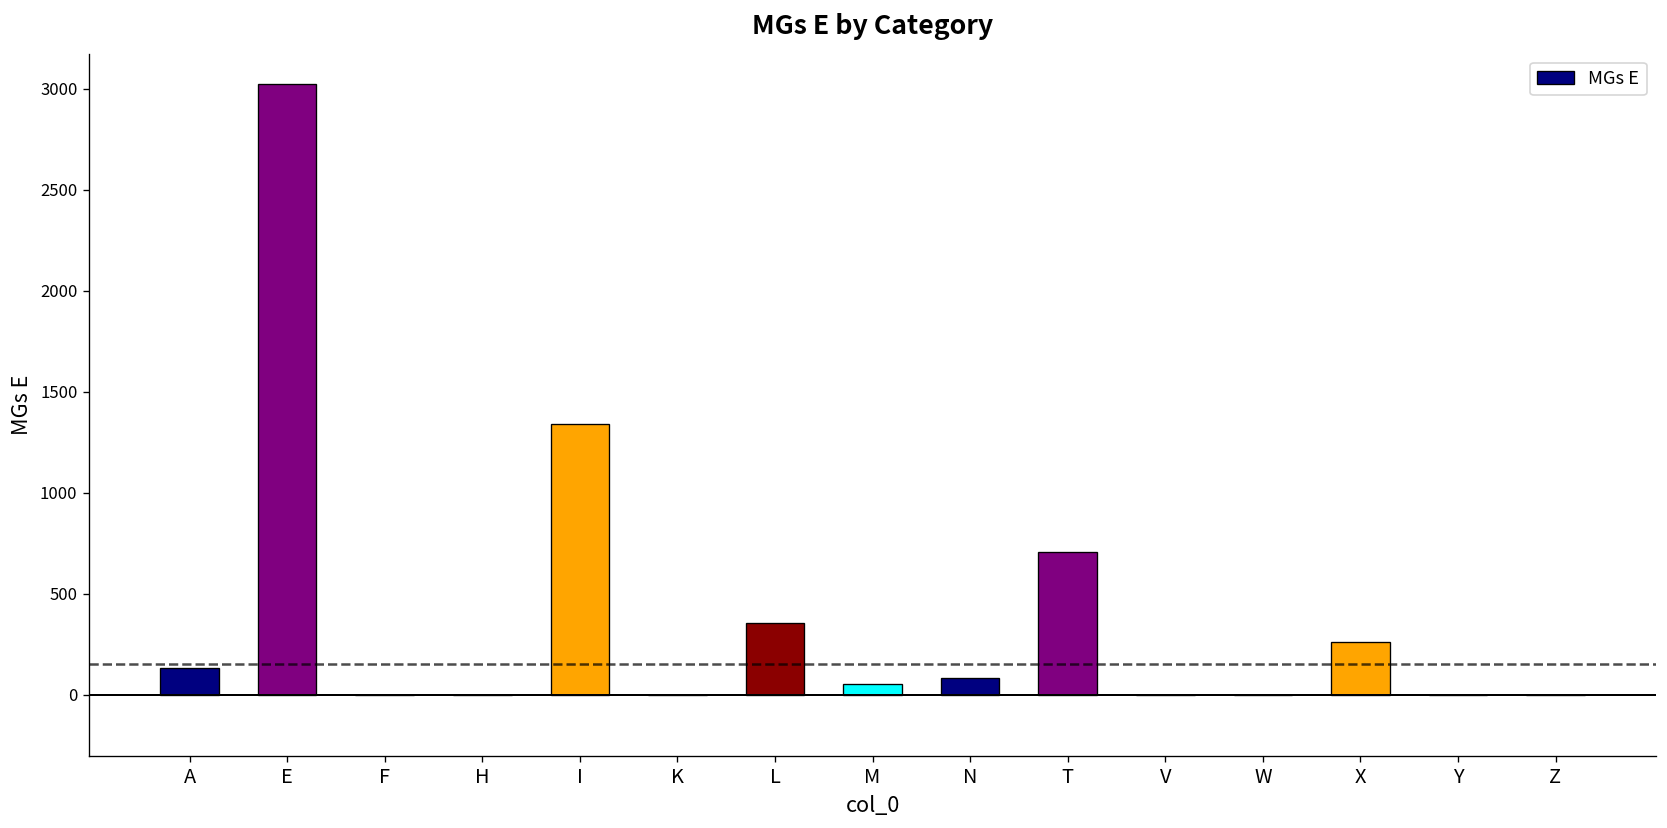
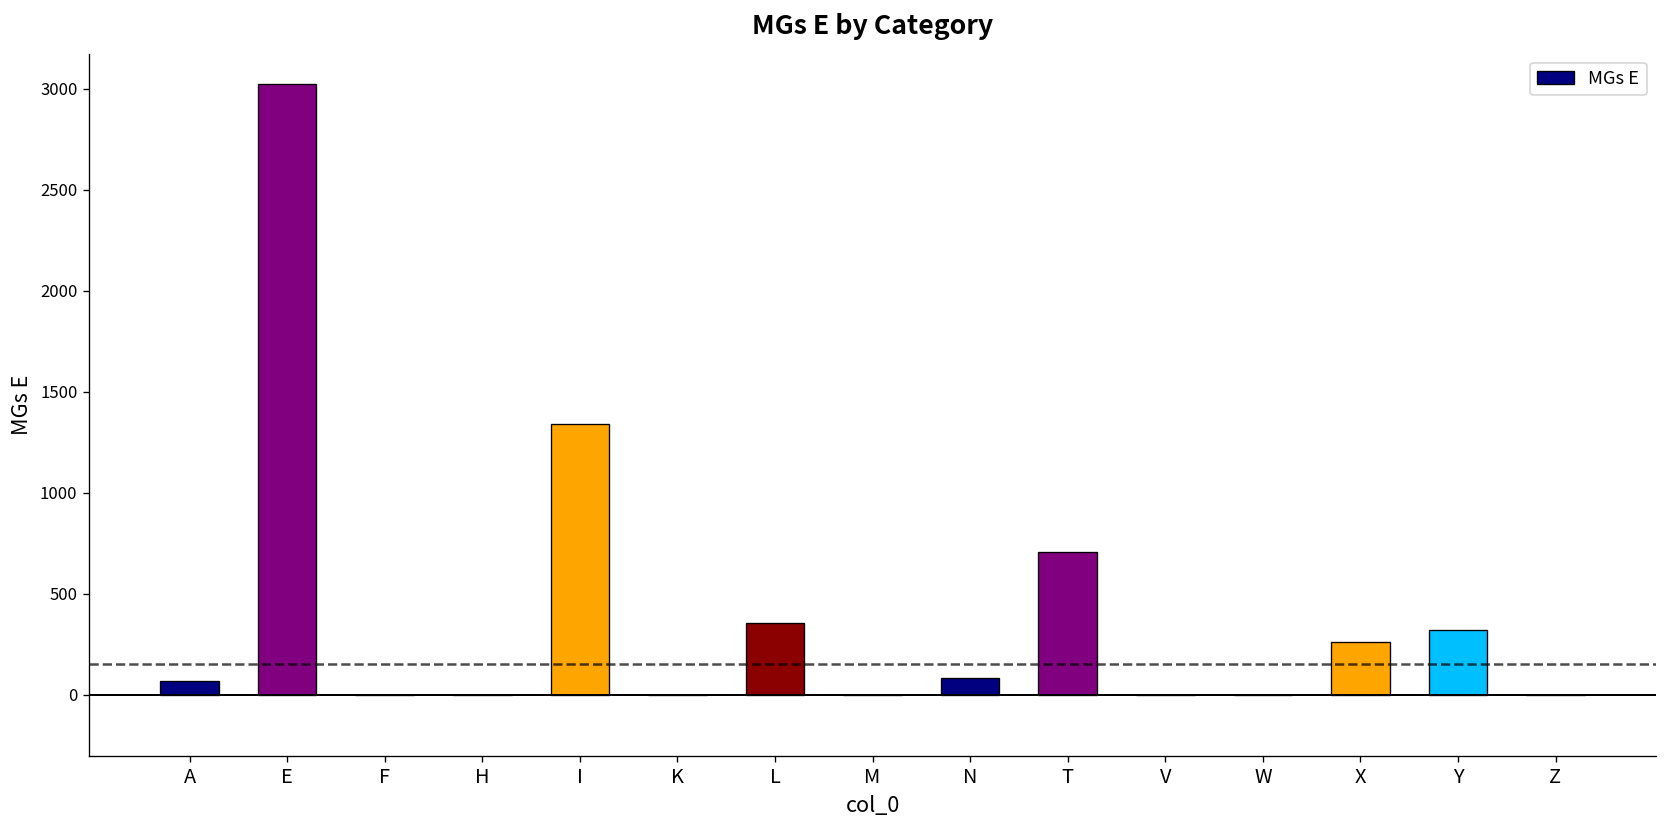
A: 130 -> 70
M: 50 -> 0
Y: 0 -> 320
